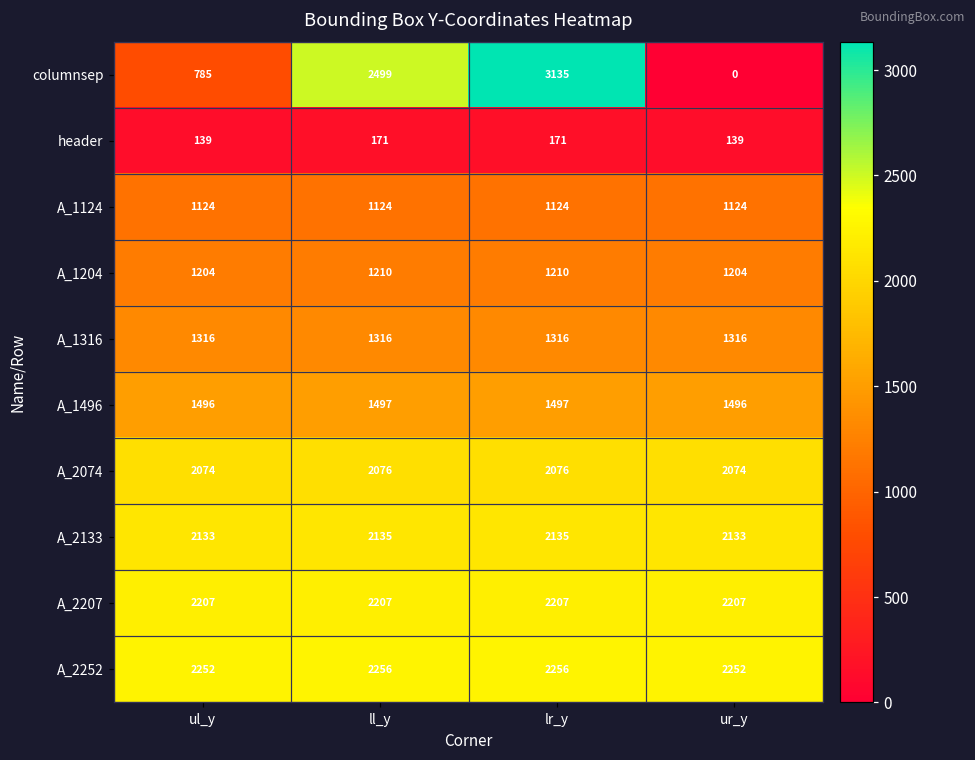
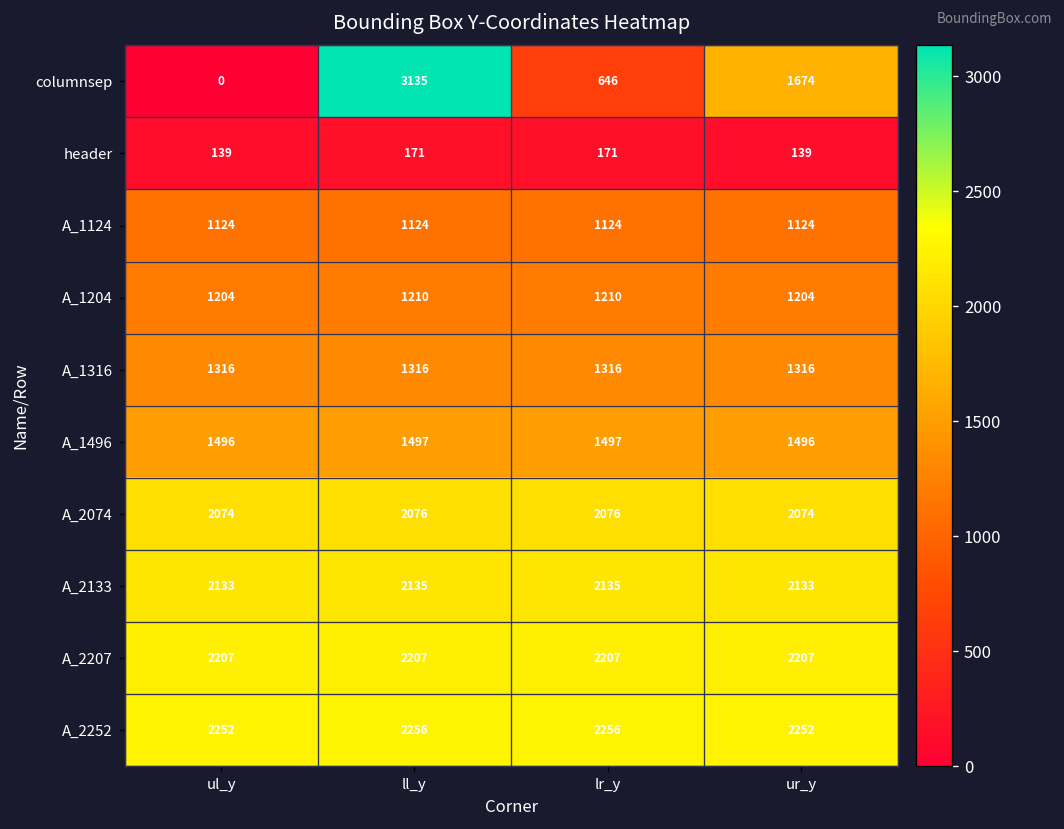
columnsep, ul_y: 785 -> 0
columnsep, ll_y: 2499 -> 3135
columnsep, lr_y: 3135 -> 646
columnsep, ur_y: 0 -> 1674
